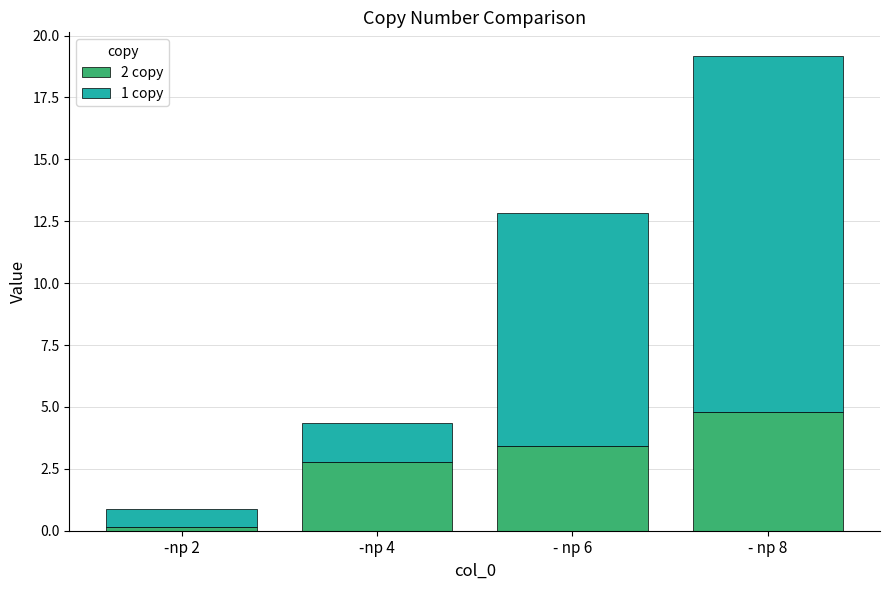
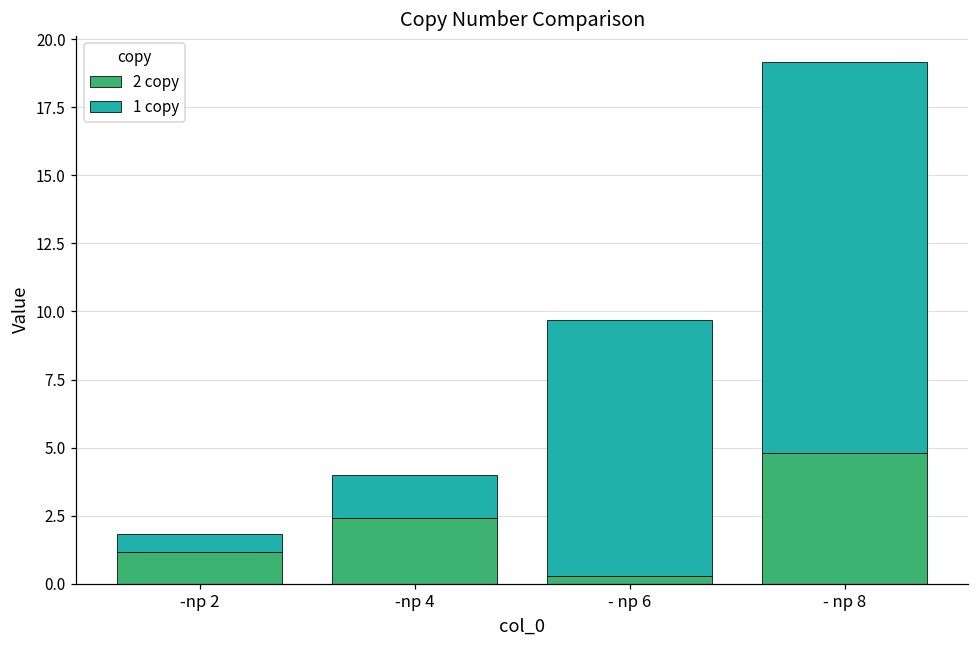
2 copy, -np 2: 0.2 -> 1.2
2 copy, -np 4: 2.8 -> 2.4
2 copy, - np 6: 3.4 -> 0.3
